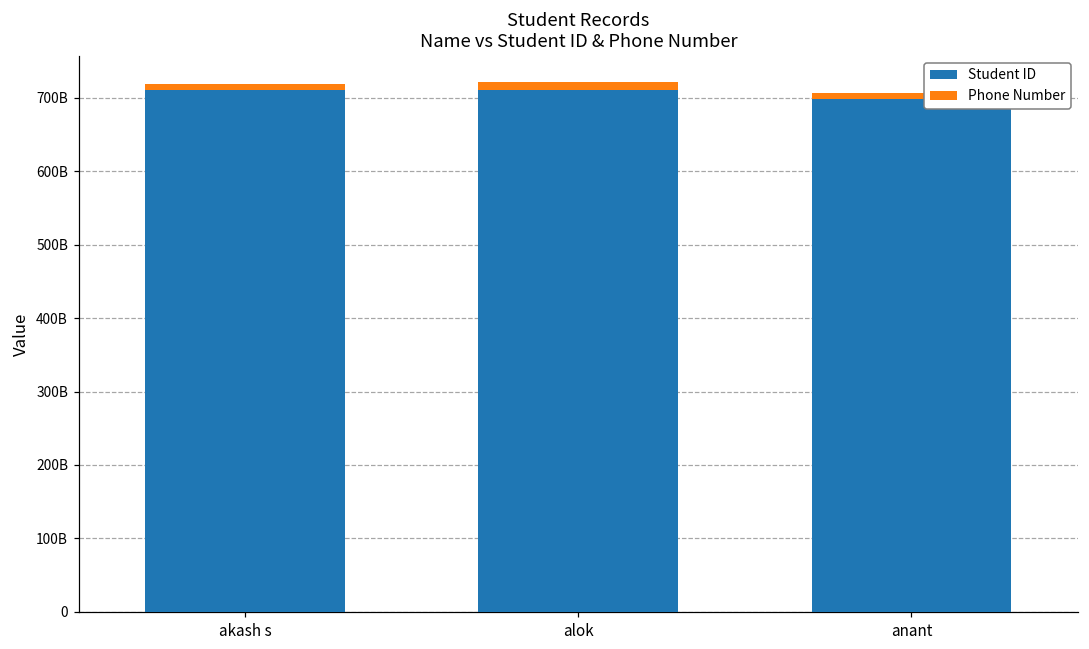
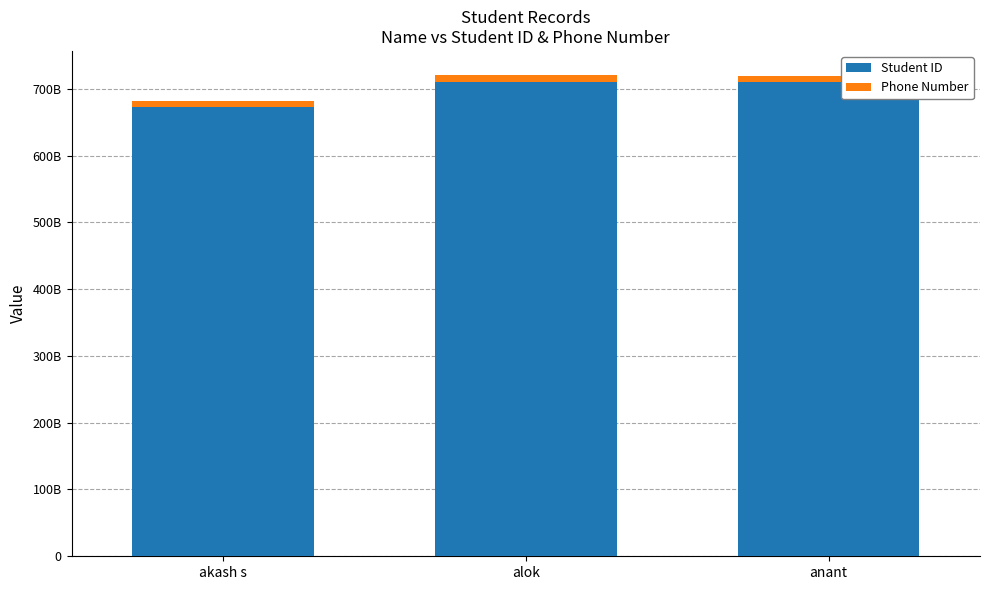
Student ID, akash s: 710000000000 -> 670000000000
Student ID, anant: 700000000000 -> 710000000000
